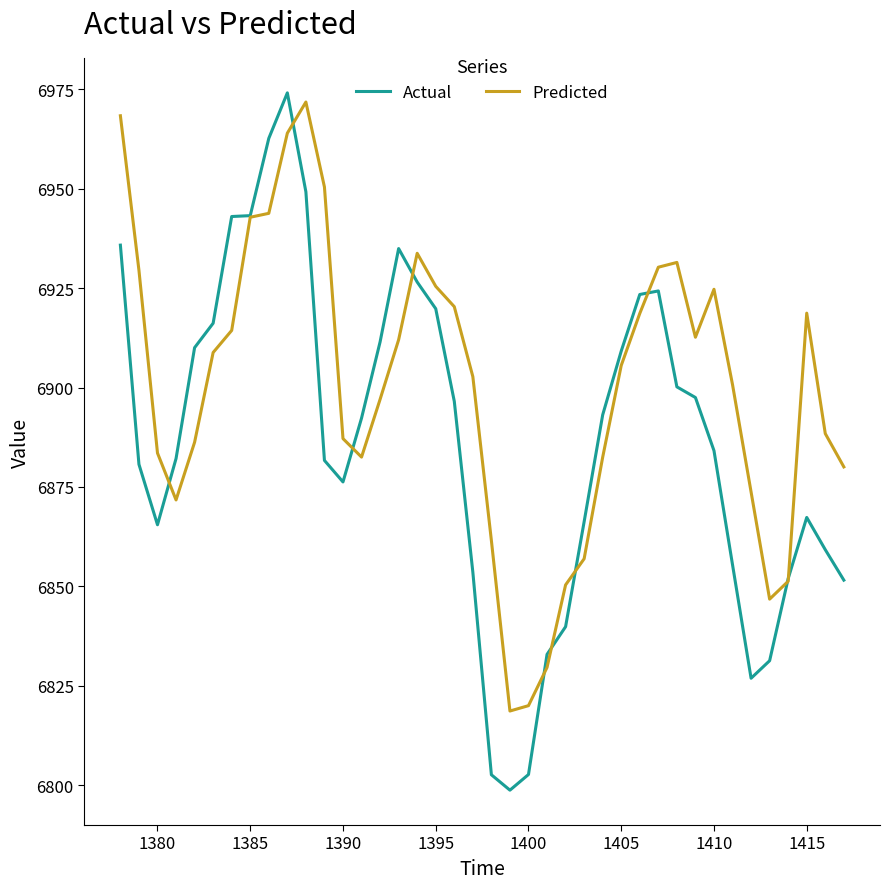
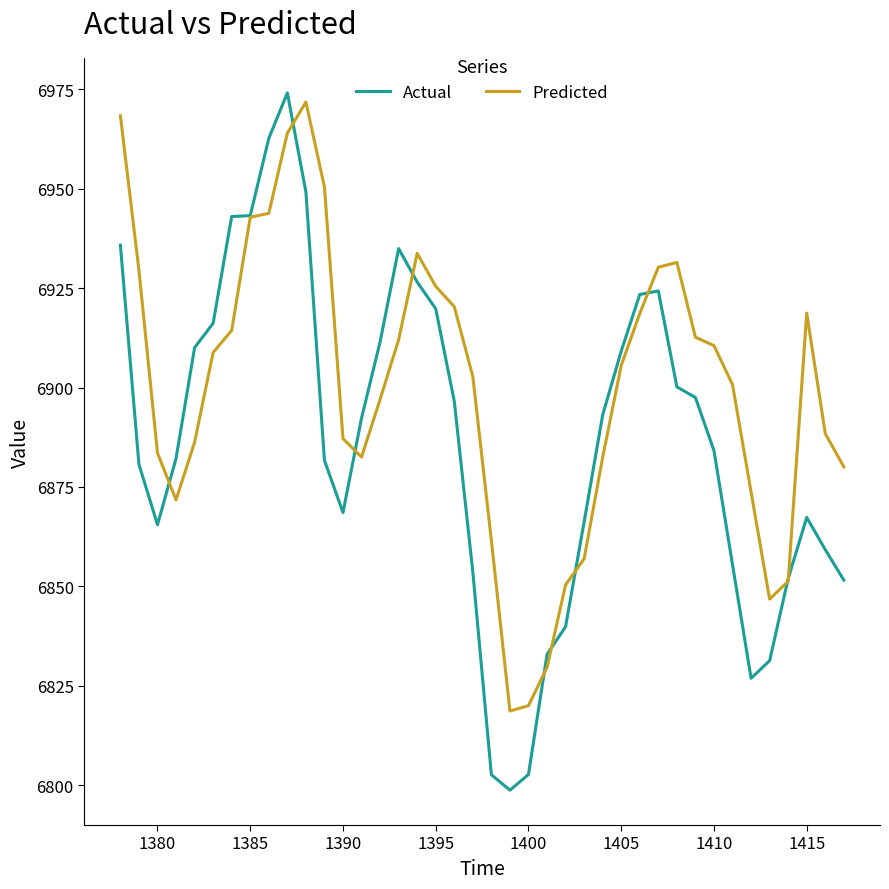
Actual, 1390: 6876 -> 6869
Predicted, 1410: 6925 -> 6911
